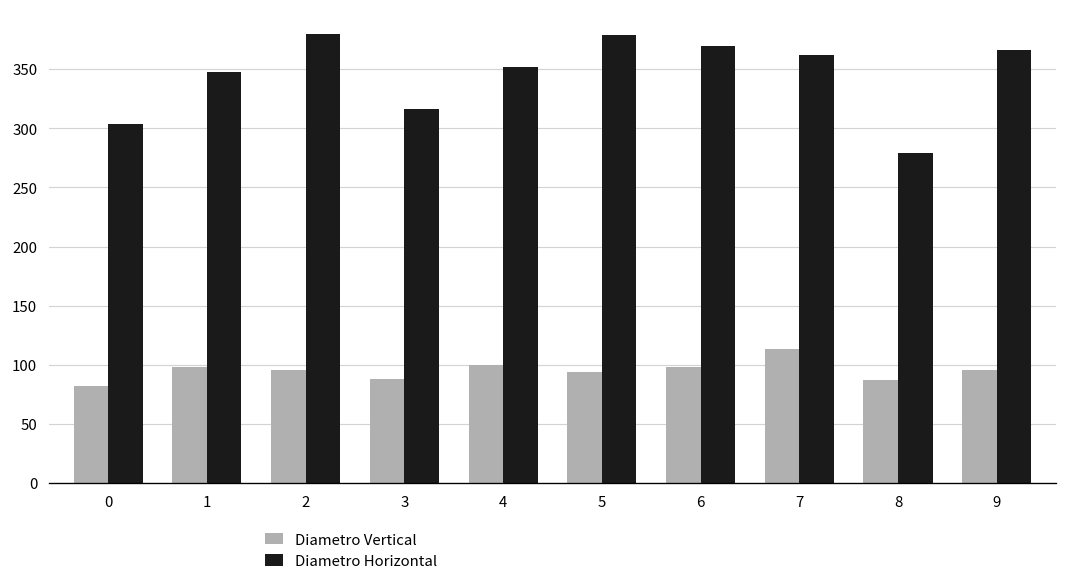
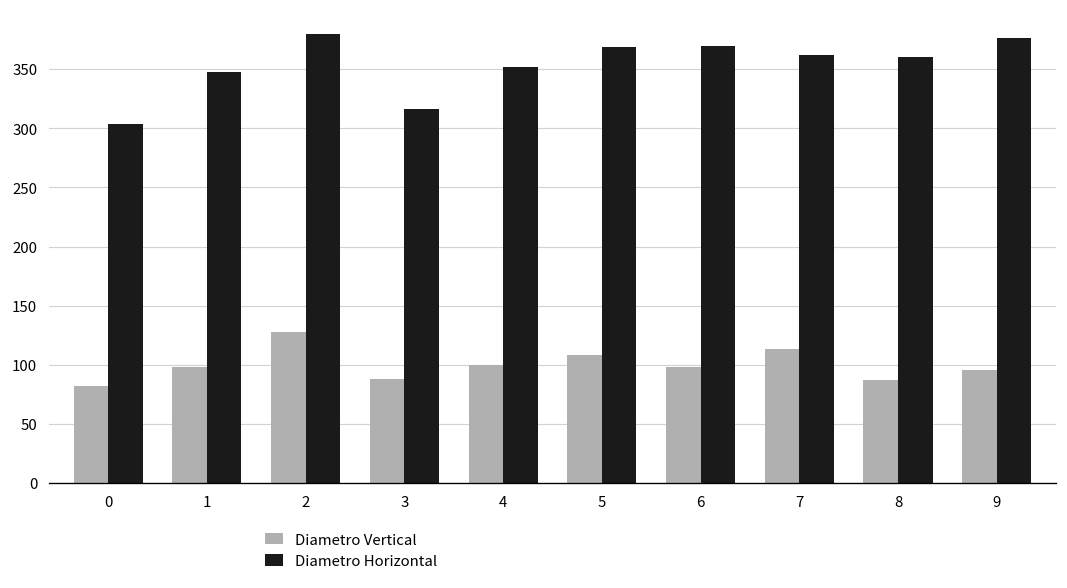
Diametro Vertical, 2: 100 -> 130
Diametro Vertical, 5: 90 -> 110
Diametro Horizontal, 5: 380 -> 370
Diametro Horizontal, 8: 280 -> 360
Diametro Horizontal, 9: 370 -> 380
